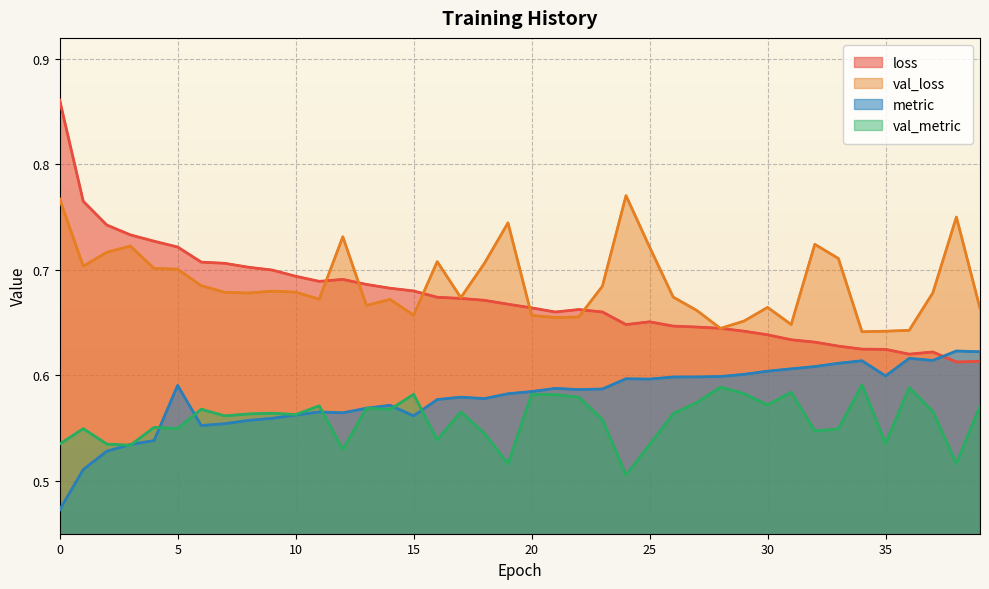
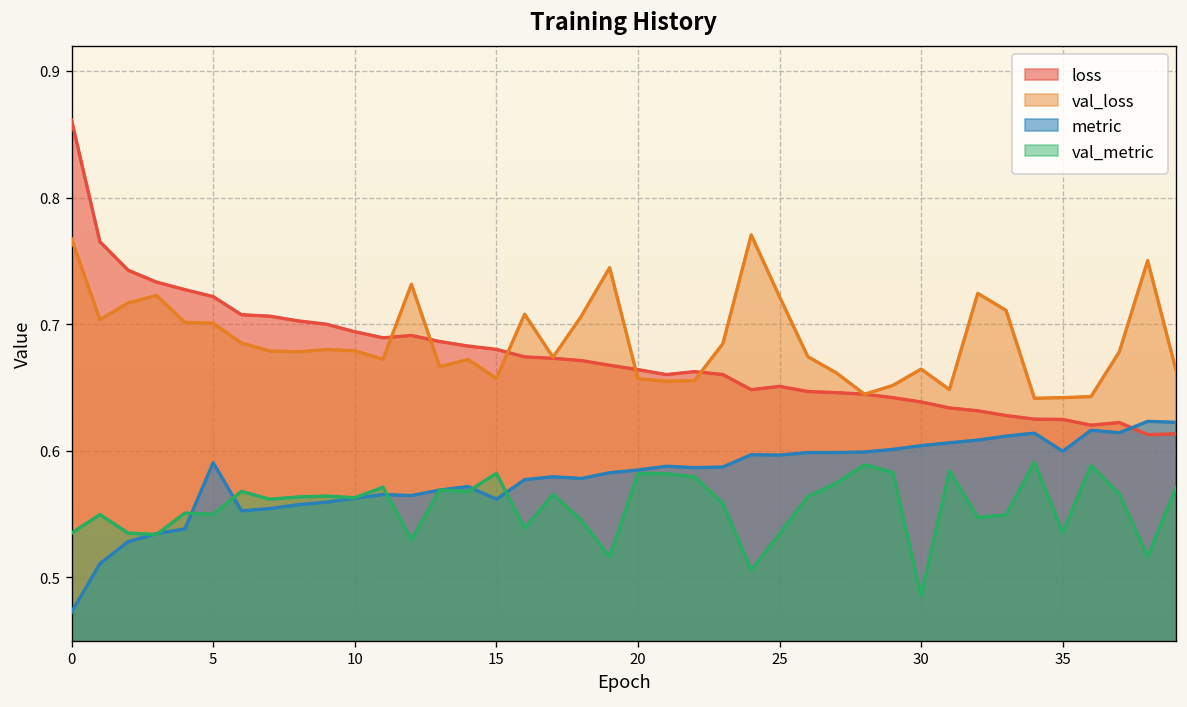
val_metric, 30: 0.572 -> 0.486
